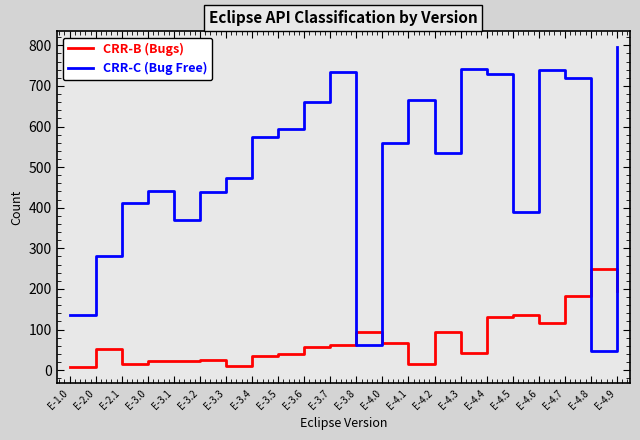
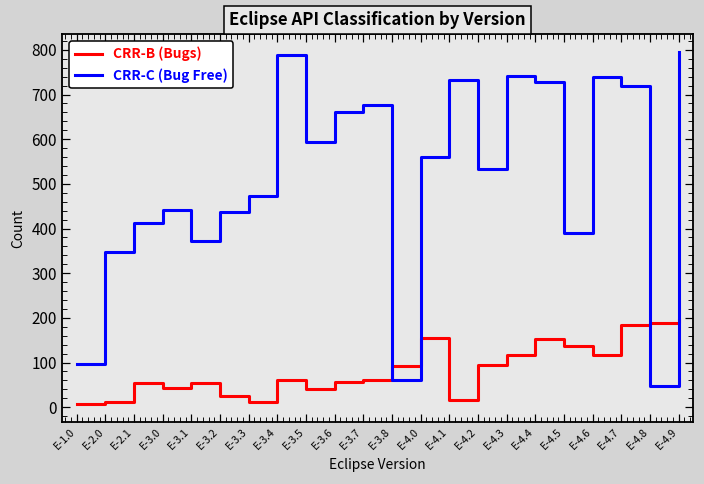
CRR-C (Bug Free), E-1.0: 140 -> 100
CRR-B (Bugs), E-2.0: 50 -> 10
CRR-C (Bug Free), E-2.0: 280 -> 350
CRR-B (Bugs), E-2.1: 10 -> 50
CRR-B (Bugs), E-3.0: 20 -> 40
CRR-B (Bugs), E-3.1: 20 -> 50
CRR-B (Bugs), E-3.4: 40 -> 60
CRR-C (Bug Free), E-3.4: 570 -> 790
CRR-C (Bug Free), E-3.7: 740 -> 680
CRR-B (Bugs), E-4.0: 70 -> 160
CRR-C (Bug Free), E-4.1: 670 -> 730
CRR-B (Bugs), E-4.3: 40 -> 120
CRR-B (Bugs), E-4.4: 130 -> 150
CRR-B (Bugs), E-4.8: 250 -> 190
